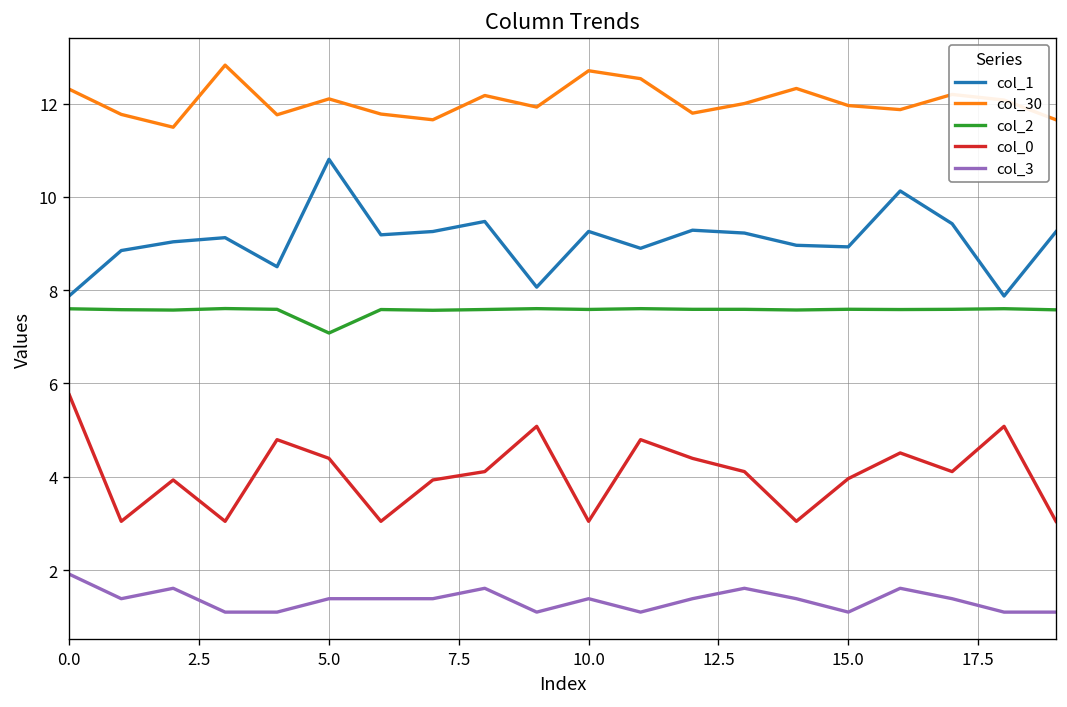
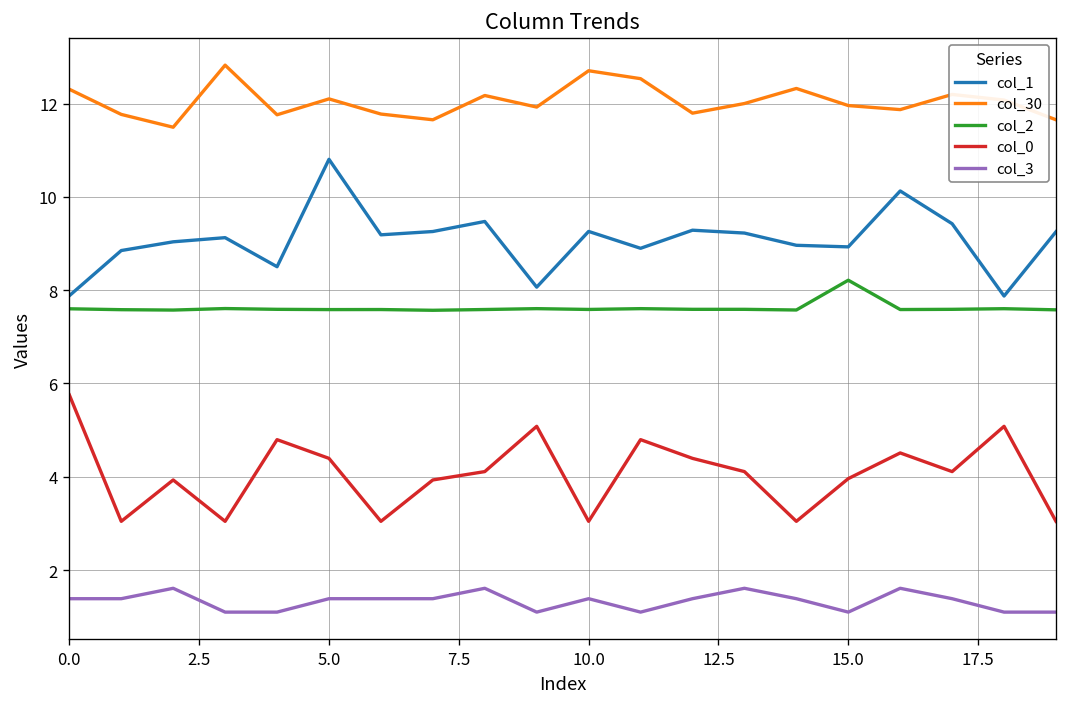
col_3, 0.0: 1.9 -> 1.4
col_2, 5.0: 7.1 -> 7.6
col_2, 15.0: 7.6 -> 8.2
